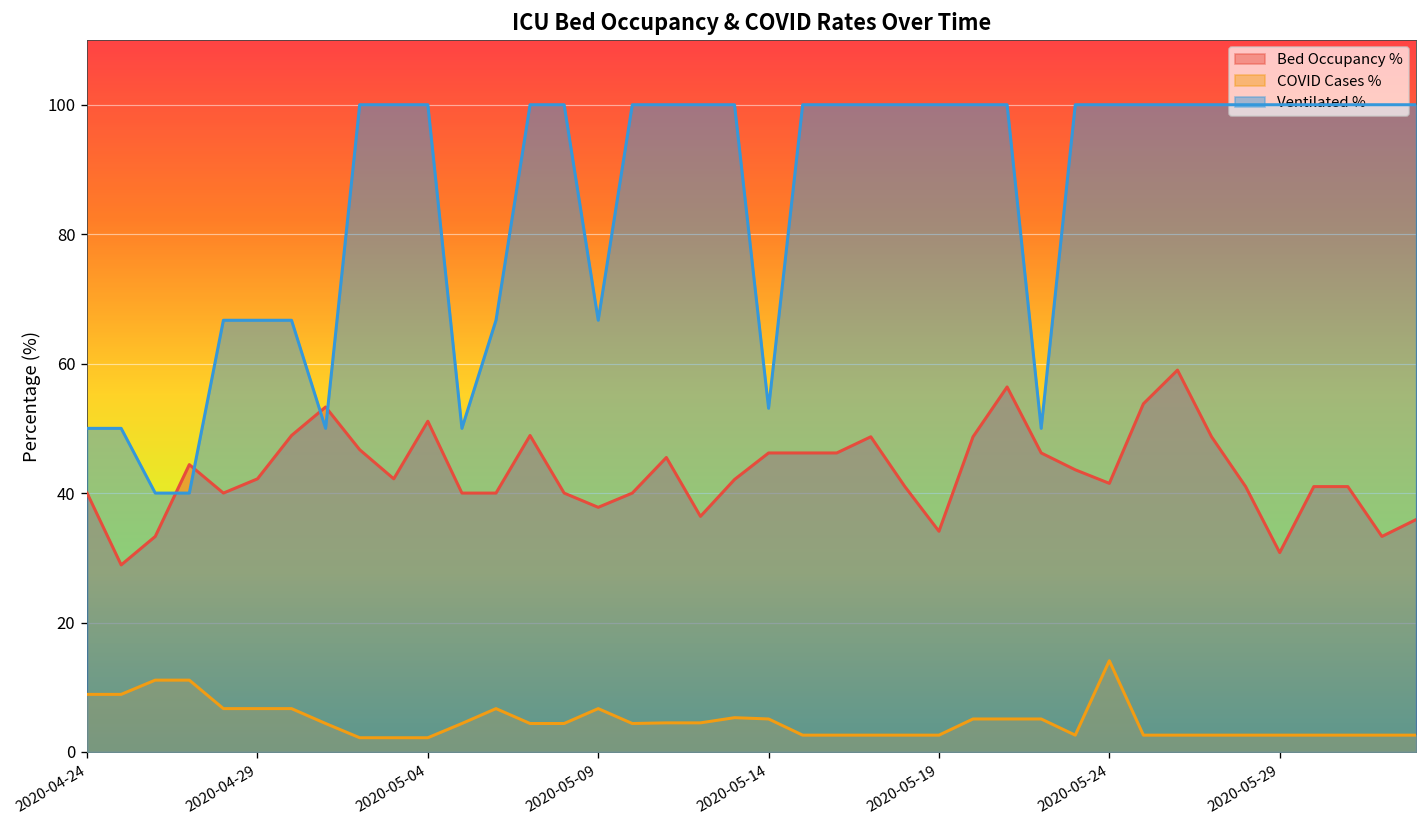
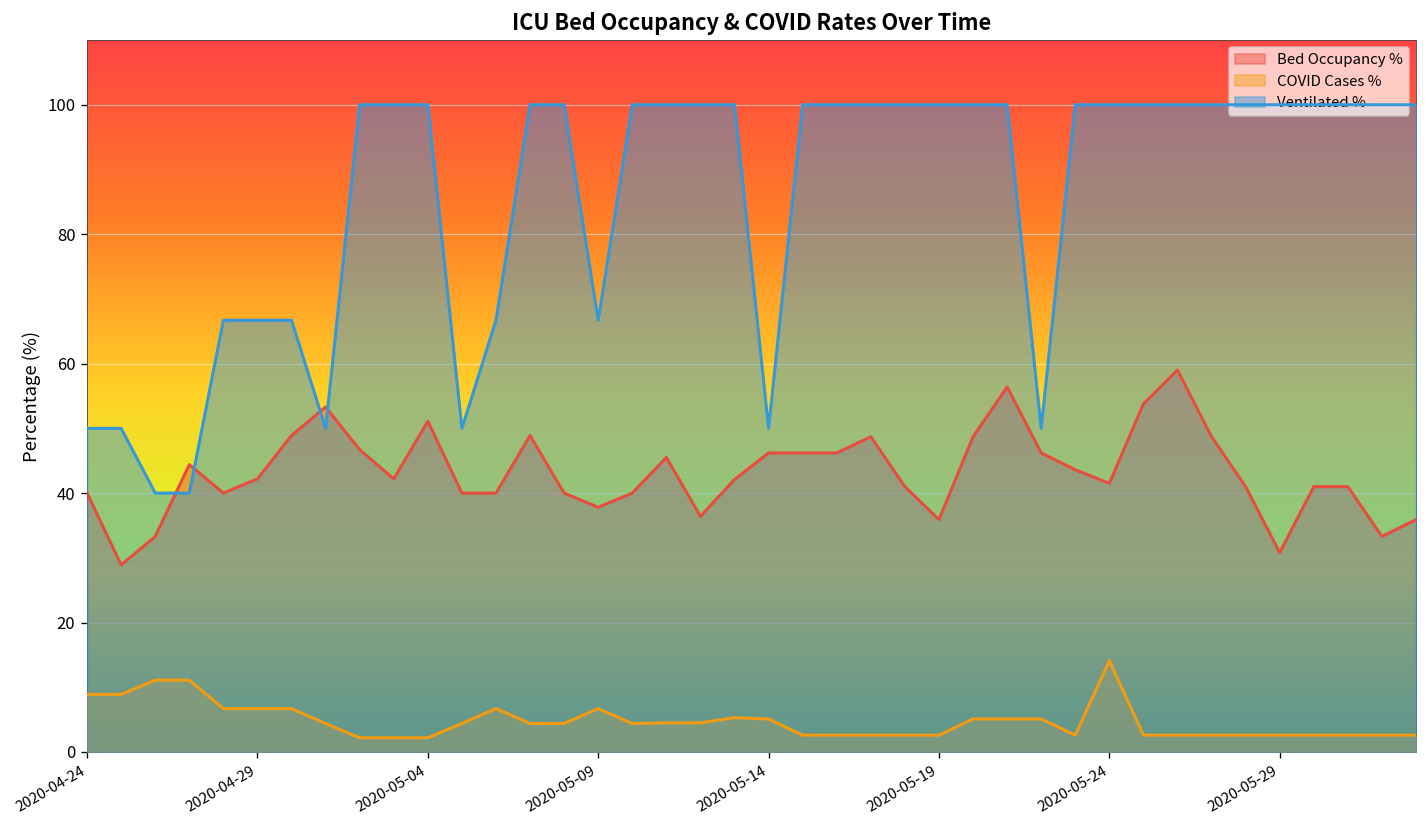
Ventilated %, 2020-05-14: 53 -> 50
Bed Occupancy %, 2020-05-19: 34 -> 36
